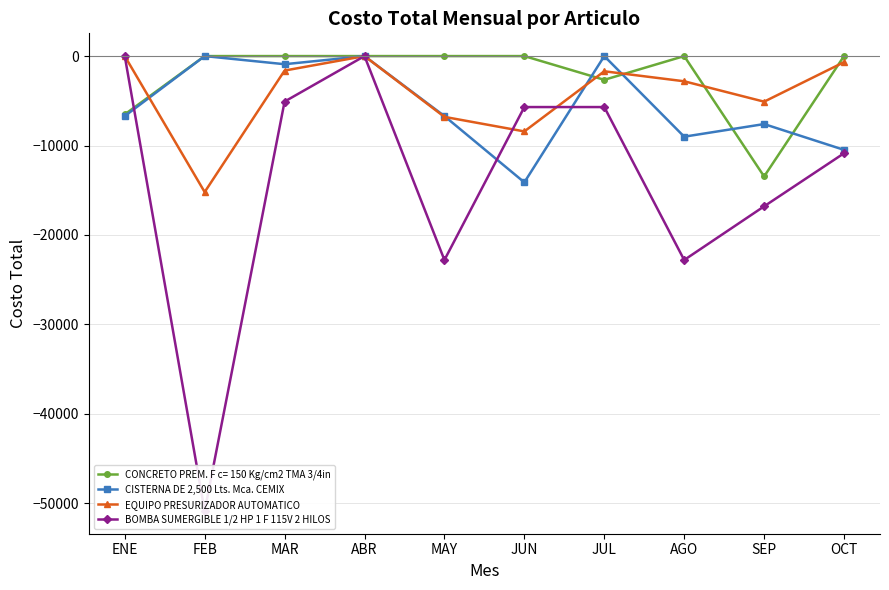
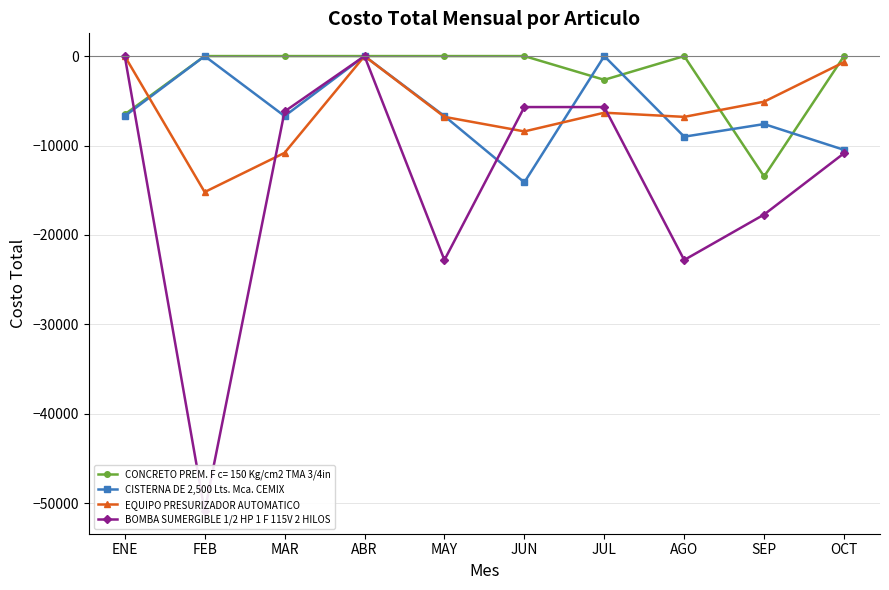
CISTERNA DE 2,500 Lts. Mca. CEMIX, MAR: -1000 -> -7000
EQUIPO PRESURIZADOR AUTOMATICO, MAR: -2000 -> -11000
BOMBA SUMERGIBLE 1/2 HP 1 F 115V 2 HILOS, MAR: -5000 -> -6000
EQUIPO PRESURIZADOR AUTOMATICO, JUL: -2000 -> -6000
EQUIPO PRESURIZADOR AUTOMATICO, AGO: -3000 -> -7000
BOMBA SUMERGIBLE 1/2 HP 1 F 115V 2 HILOS, SEP: -17000 -> -18000
